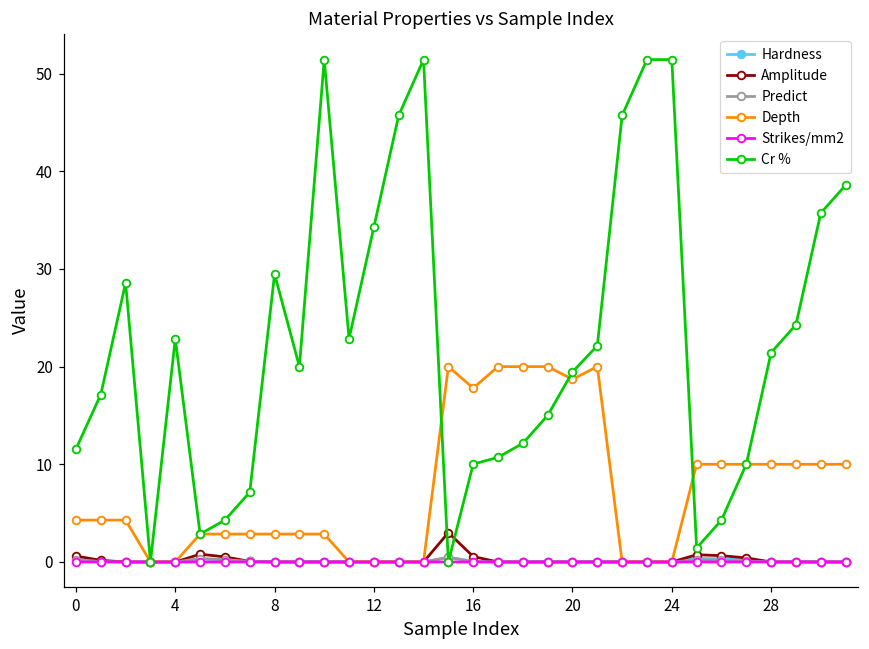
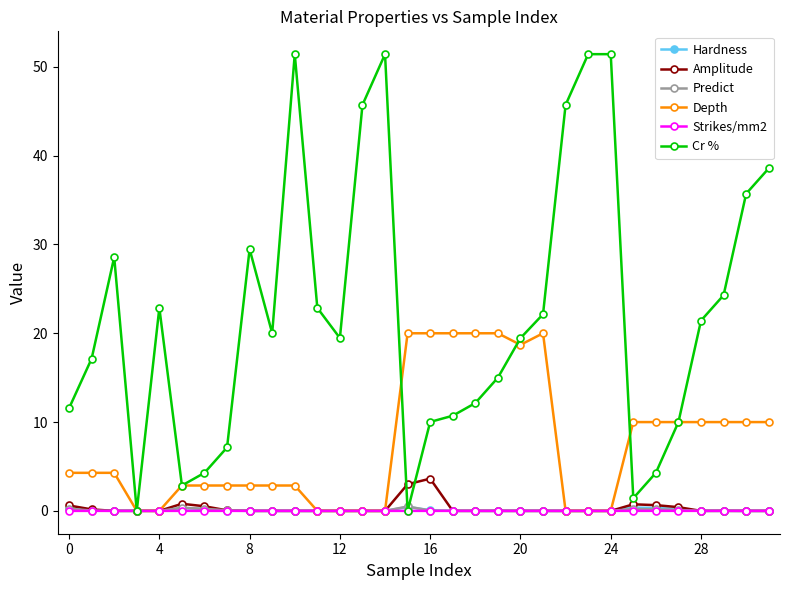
Cr %, 12: 34 -> 19
Amplitude, 16: 1 -> 4
Depth, 16: 18 -> 20
